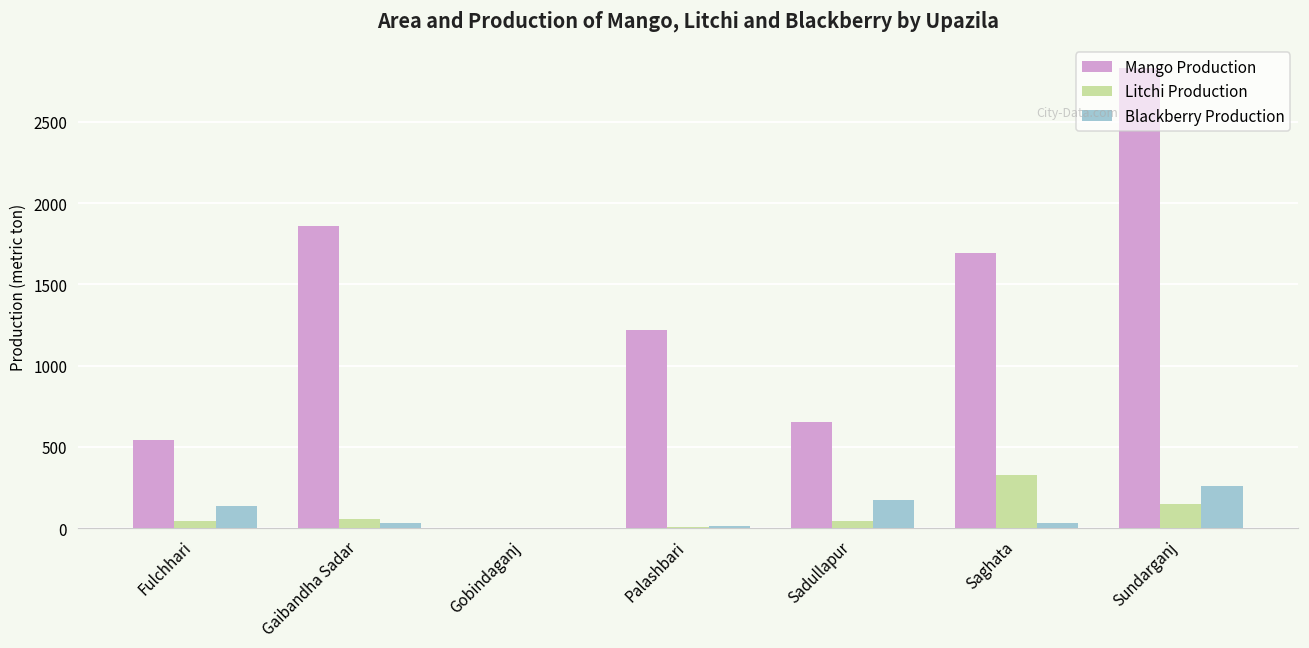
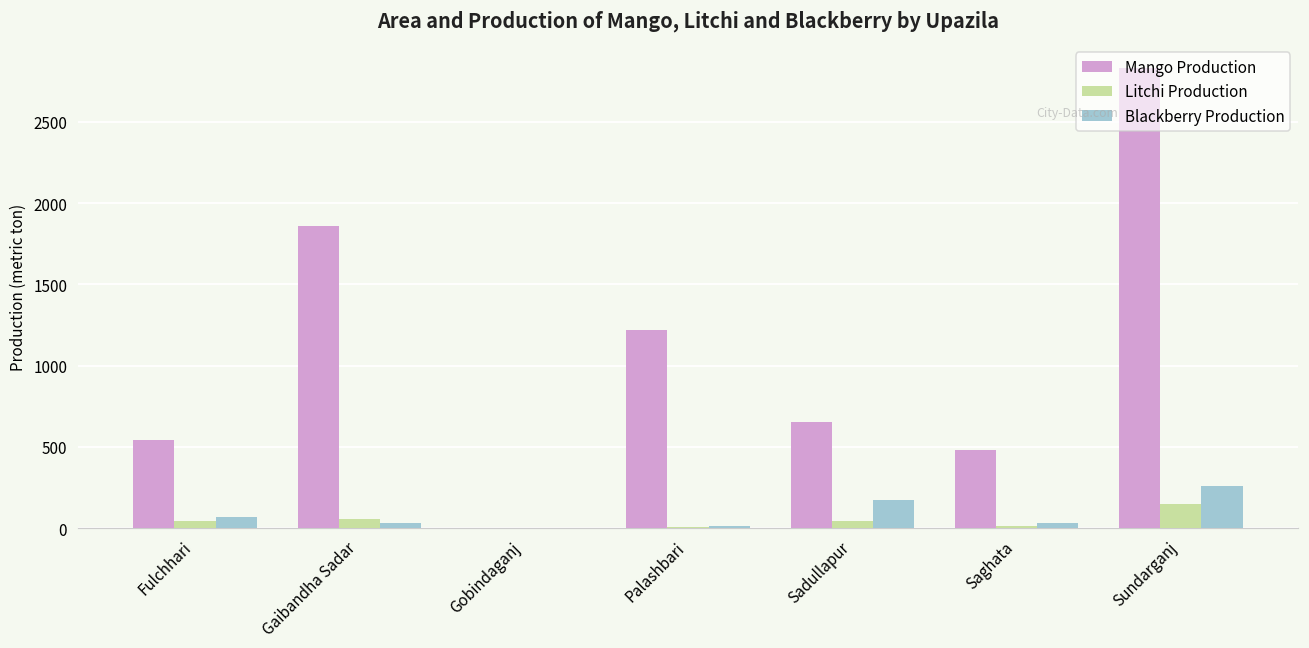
Blackberry Production, Fulchhari: 140 -> 70
Mango Production, Saghata: 1690 -> 480
Litchi Production, Saghata: 330 -> 20
